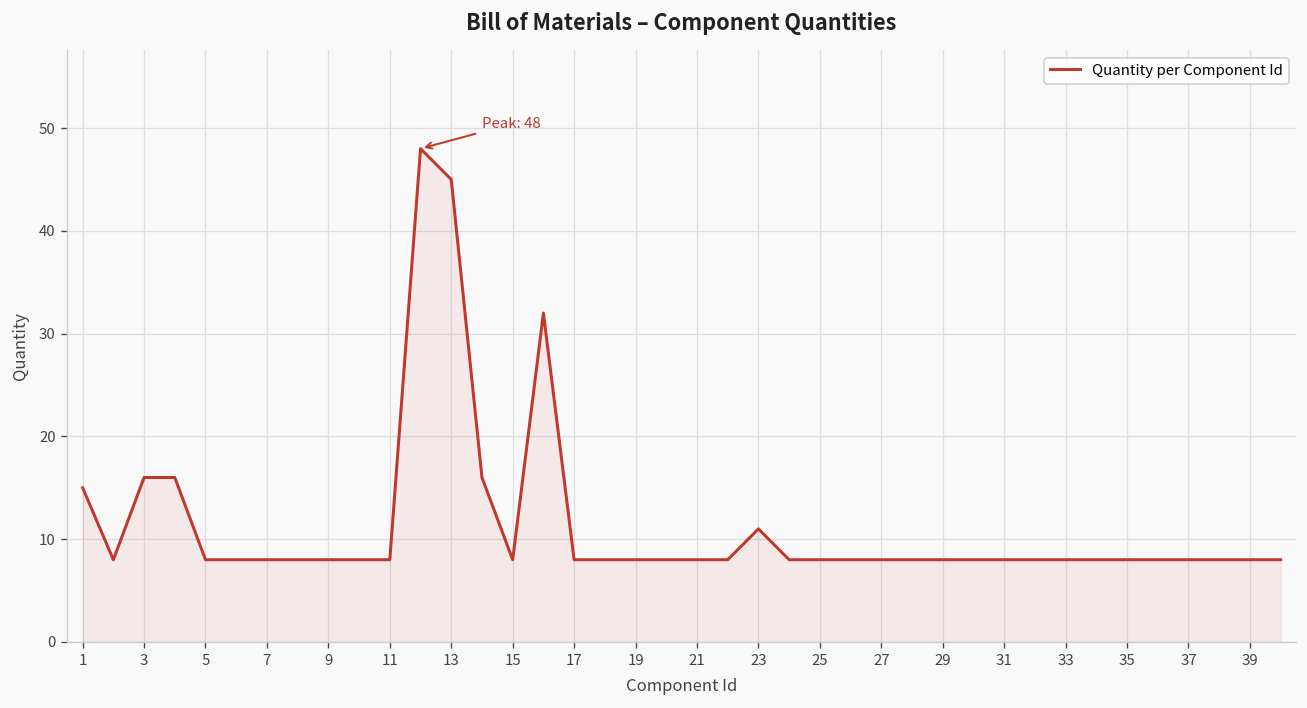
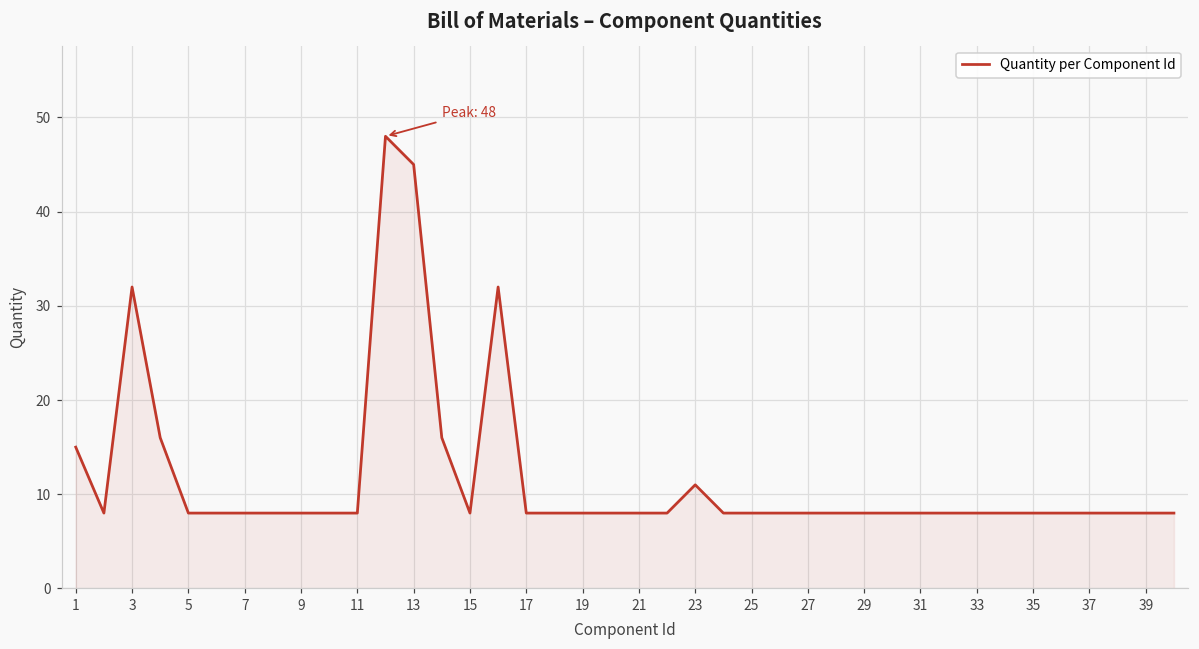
3: 16 -> 32
